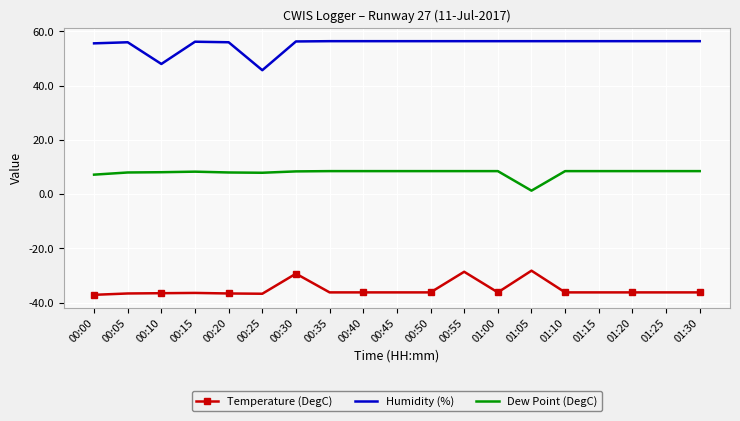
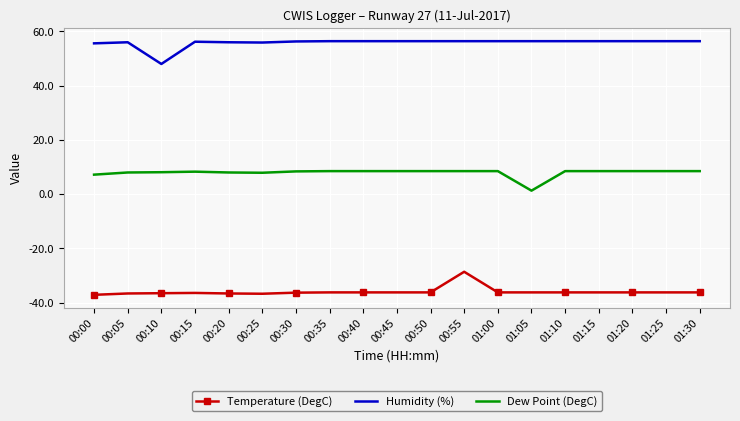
Humidity (%), 00:25: 46 -> 56
Temperature (DegC), 00:30: -29 -> -36
Temperature (DegC), 01:05: -28 -> -36
